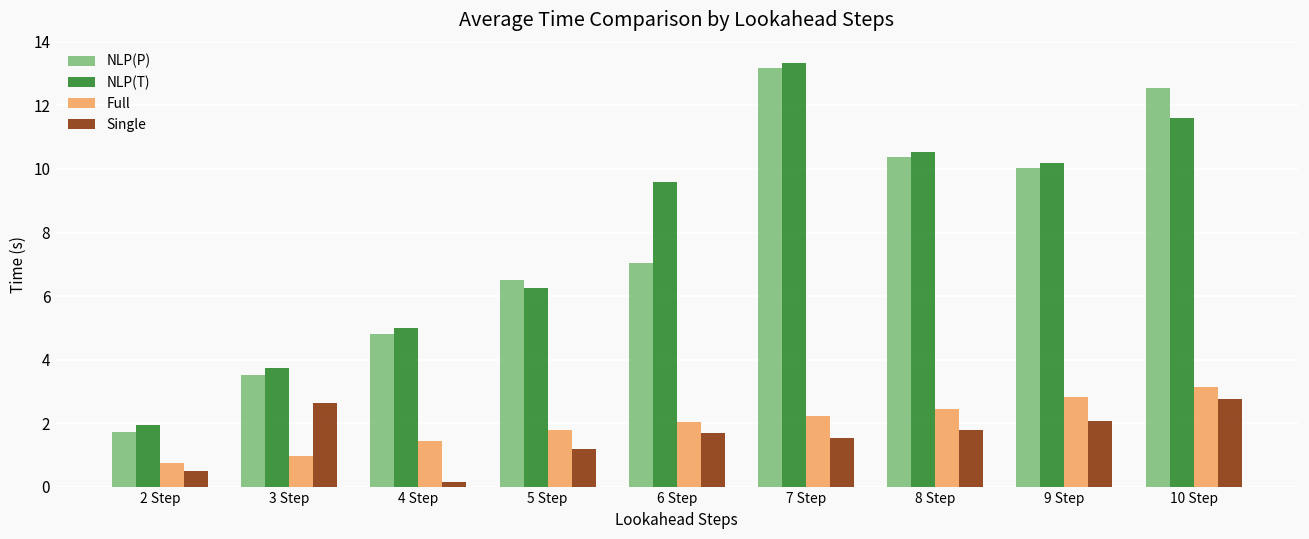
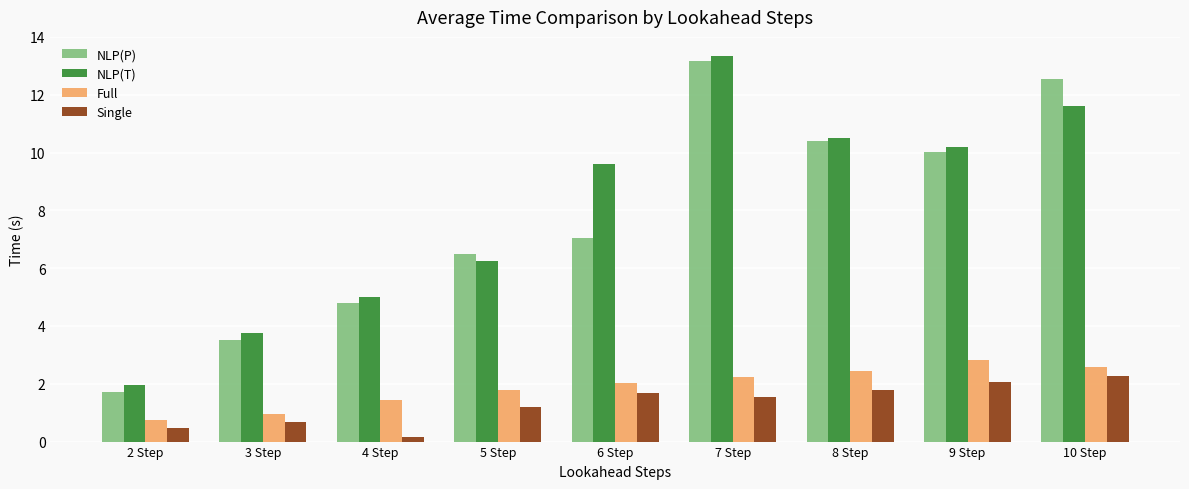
Single, 3 Step: 2.7 -> 0.7
Full, 10 Step: 3.1 -> 2.6
Single, 10 Step: 2.8 -> 2.3
